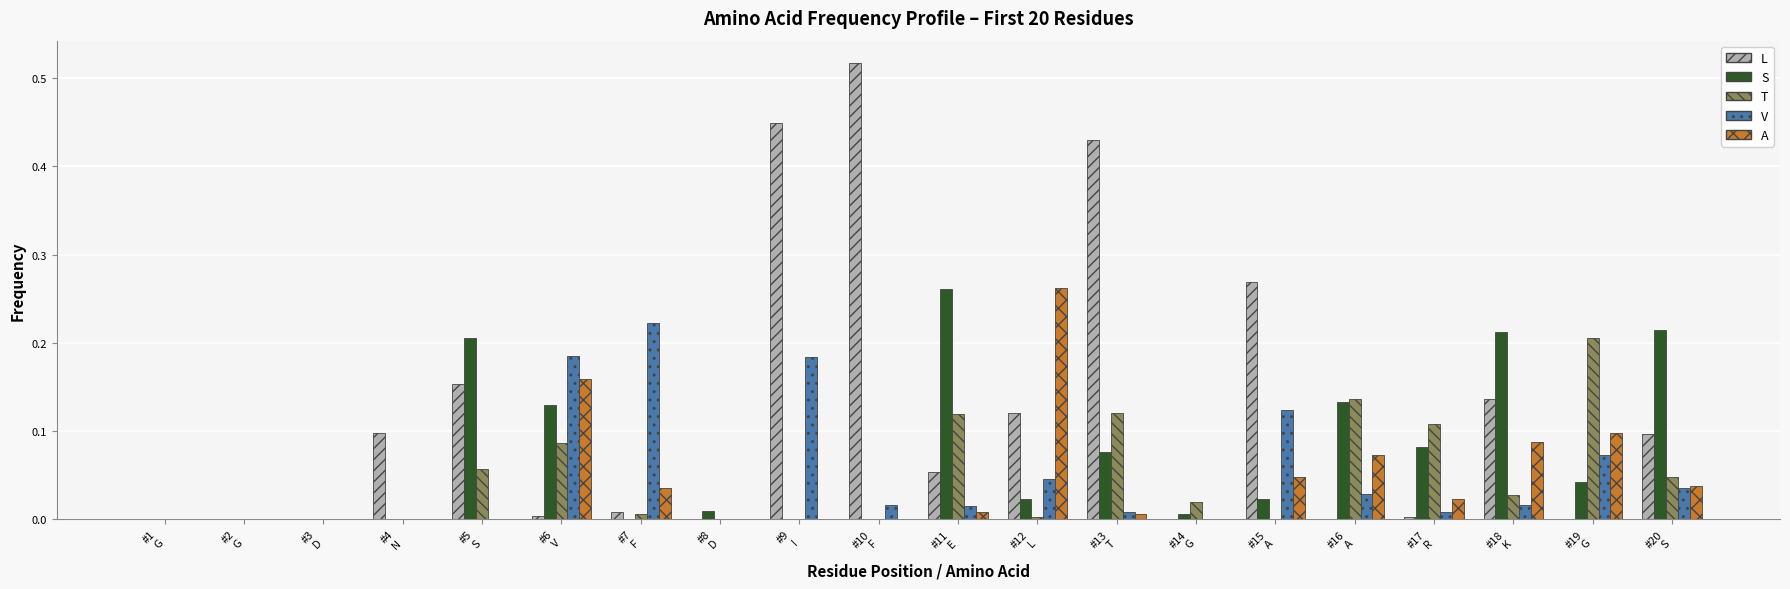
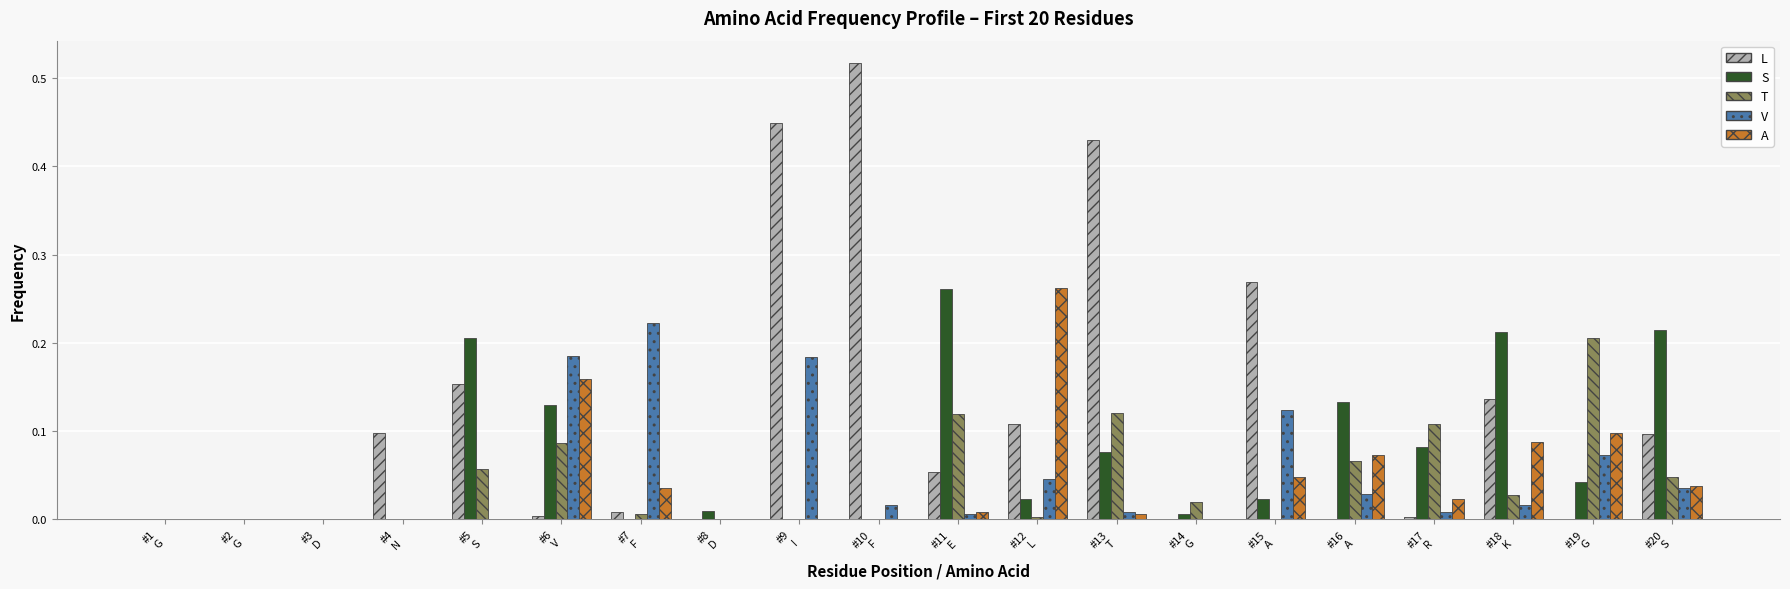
V, #11 E: 0.02 -> 0.01
L, #12 L: 0.12 -> 0.11
T, #16 A: 0.14 -> 0.07
